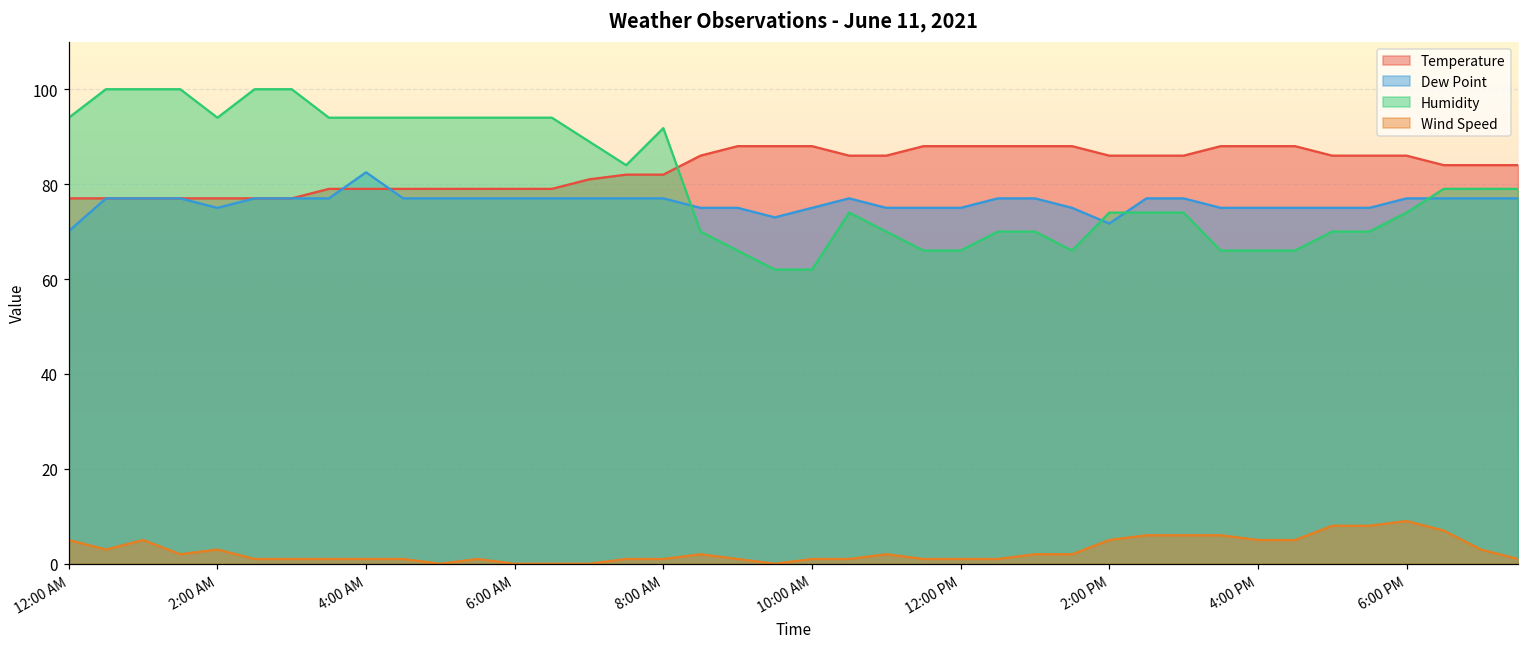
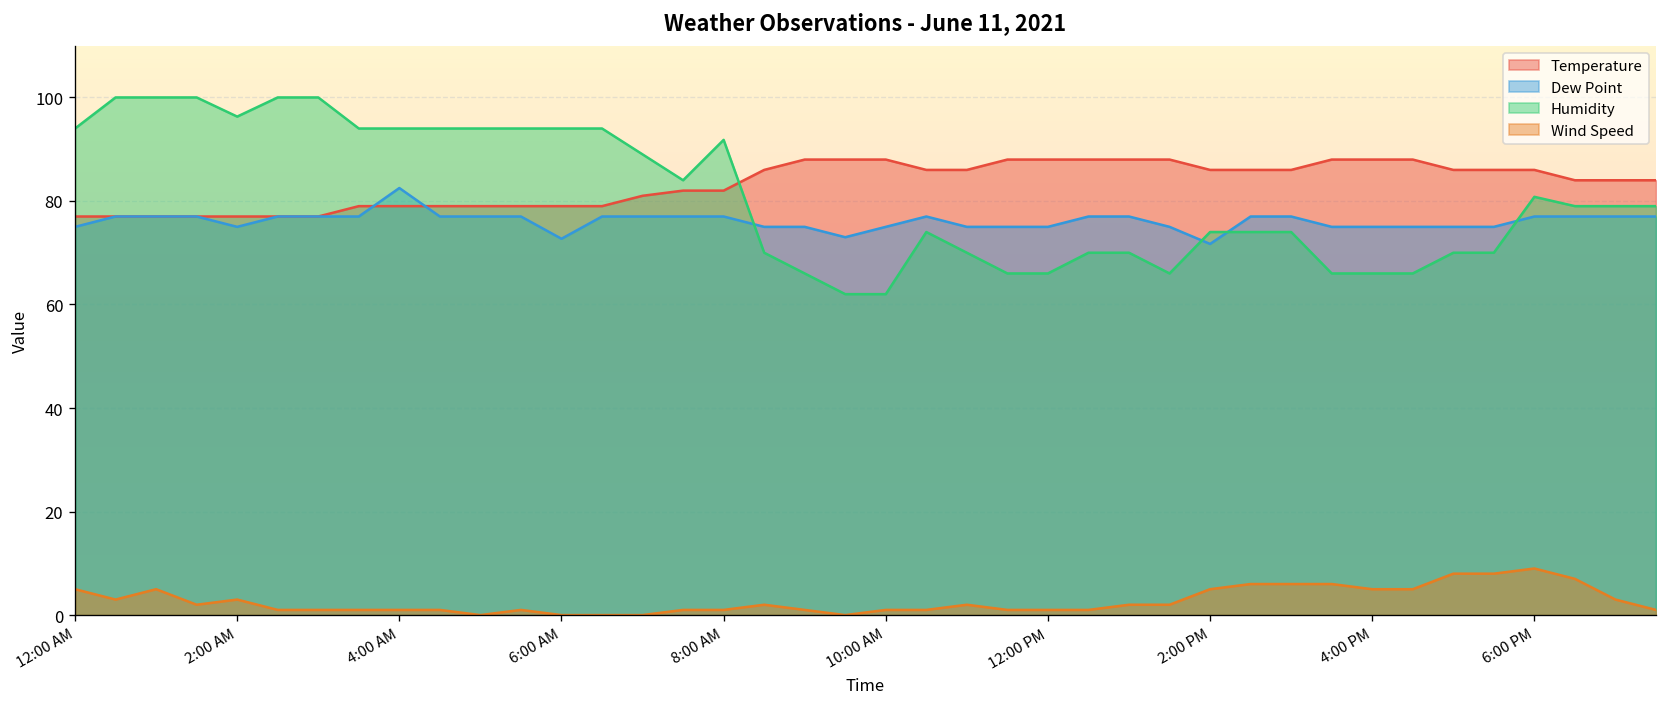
Dew Point, 12:00 AM: 70 -> 75
Humidity, 2:00 AM: 94 -> 96
Dew Point, 6:00 AM: 77 -> 73
Humidity, 6:00 PM: 74 -> 81
